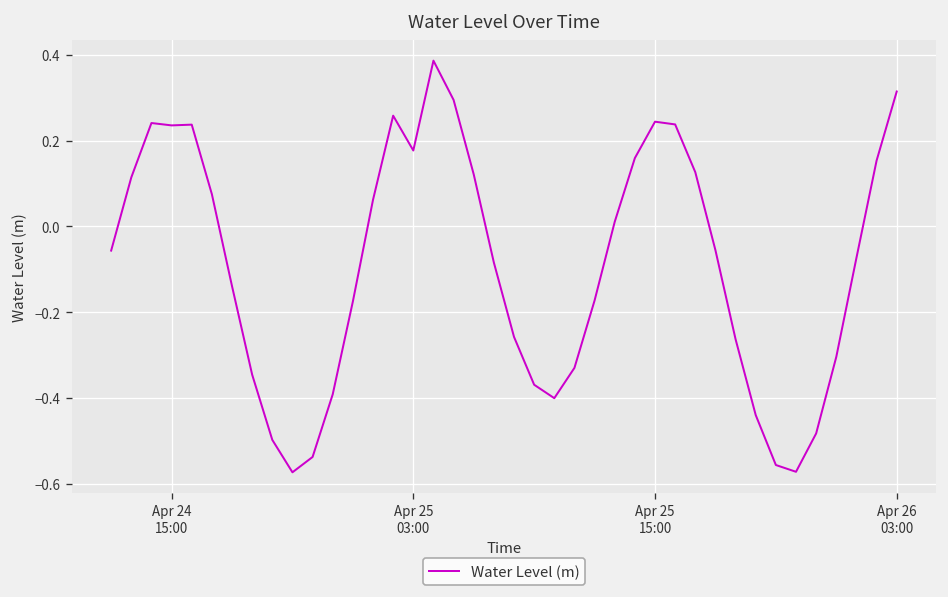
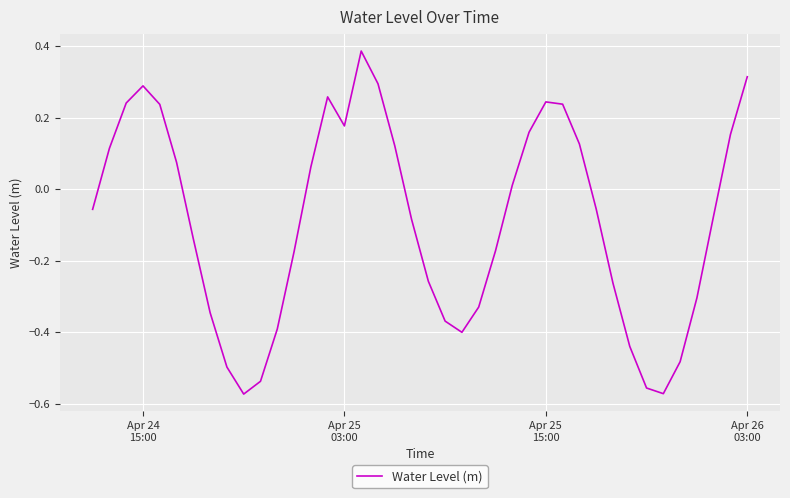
Apr 24 15:00: 0.24 -> 0.29
